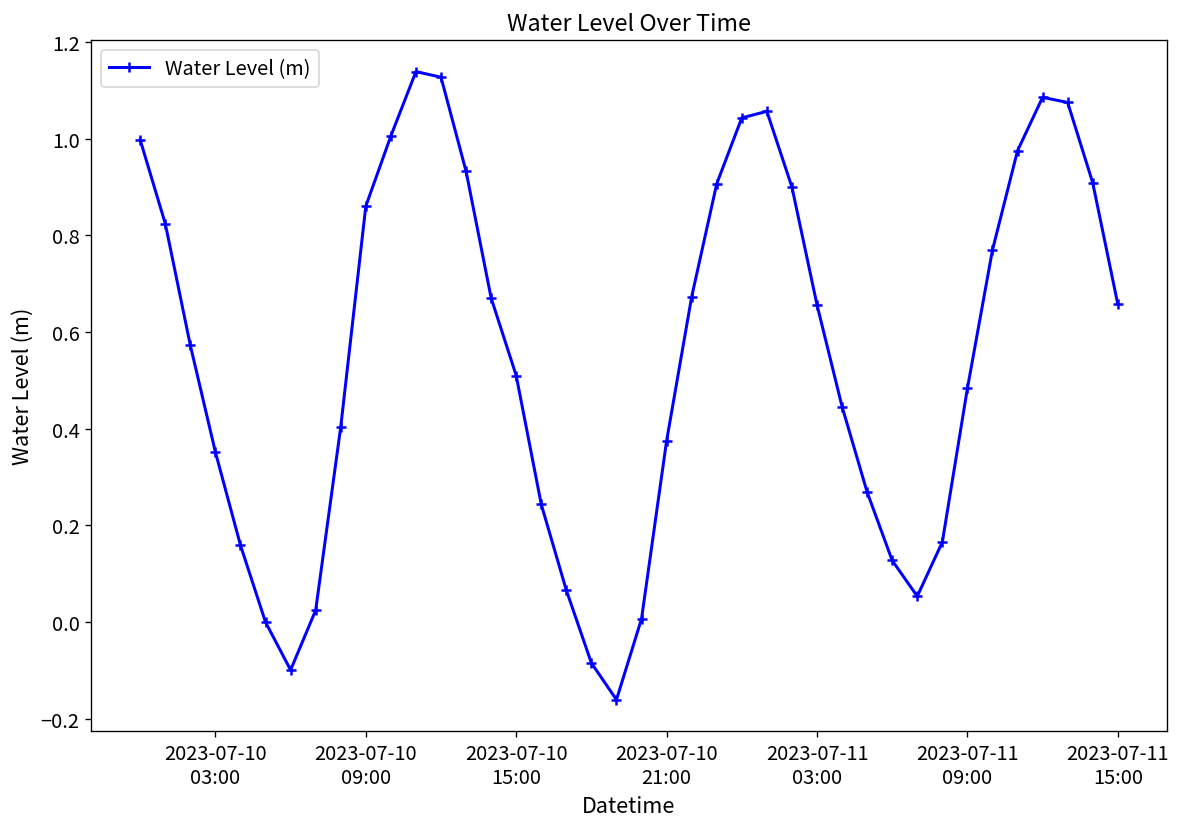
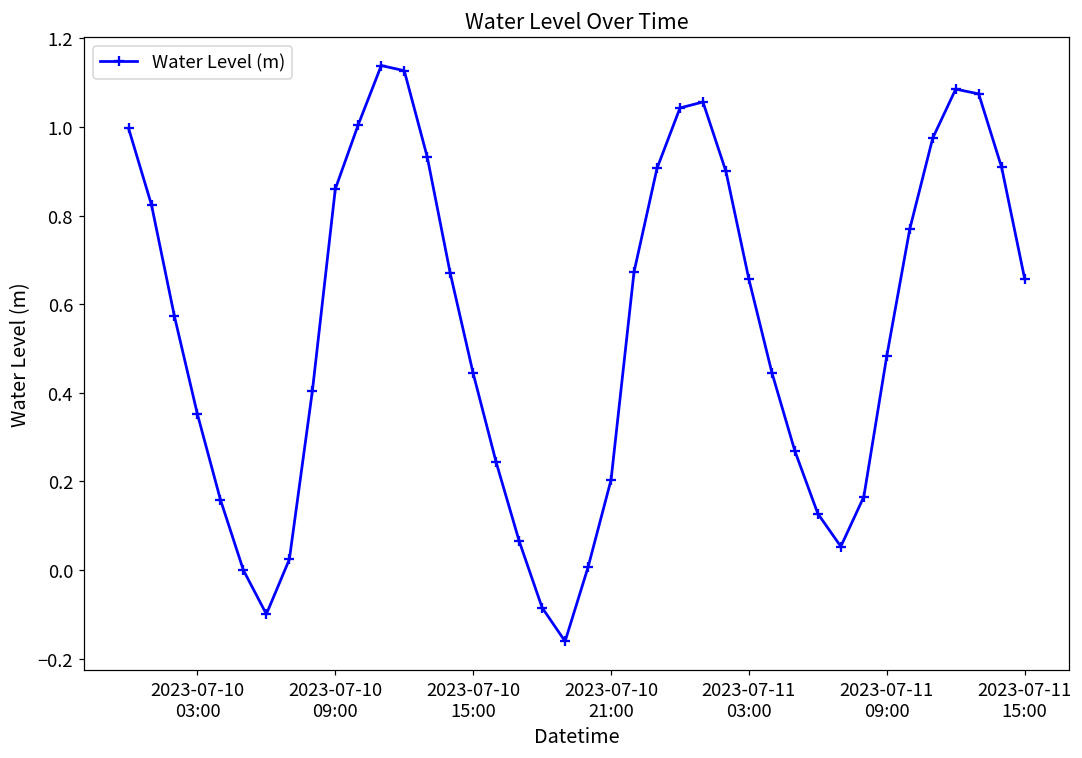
2023-07-10 15:00: 0.51 -> 0.44
2023-07-10 21:00: 0.37 -> 0.20
